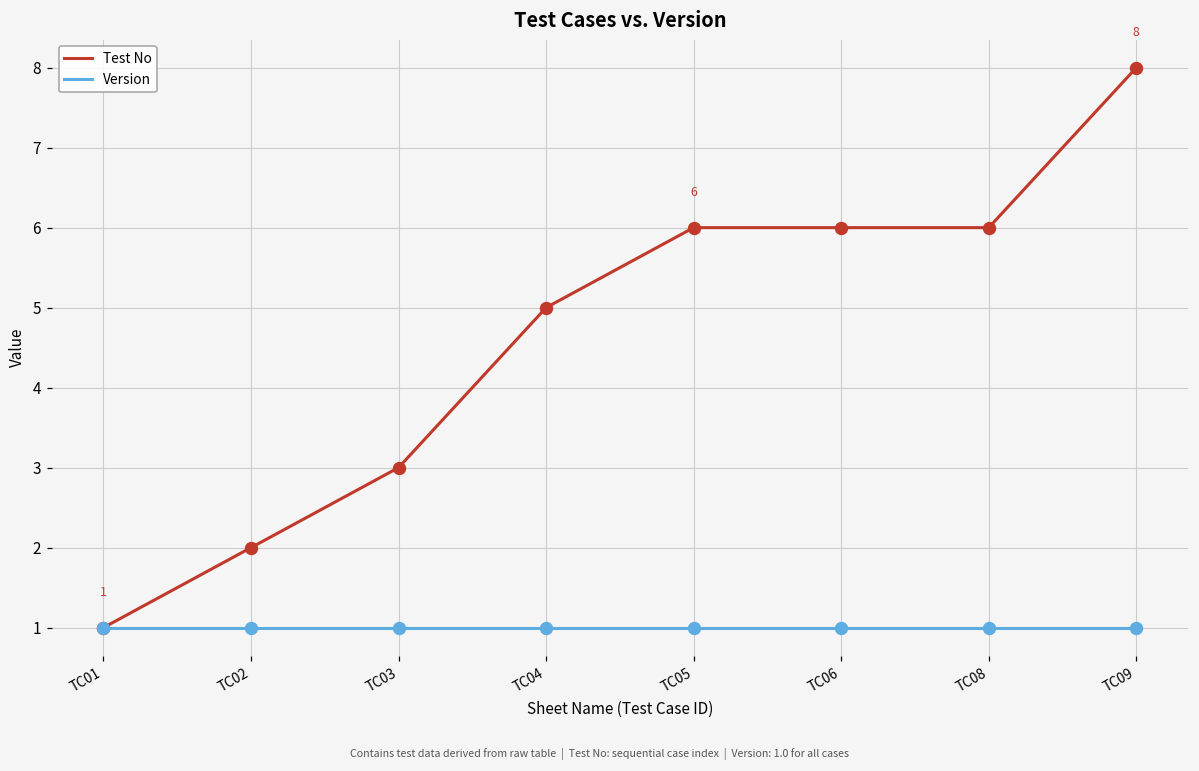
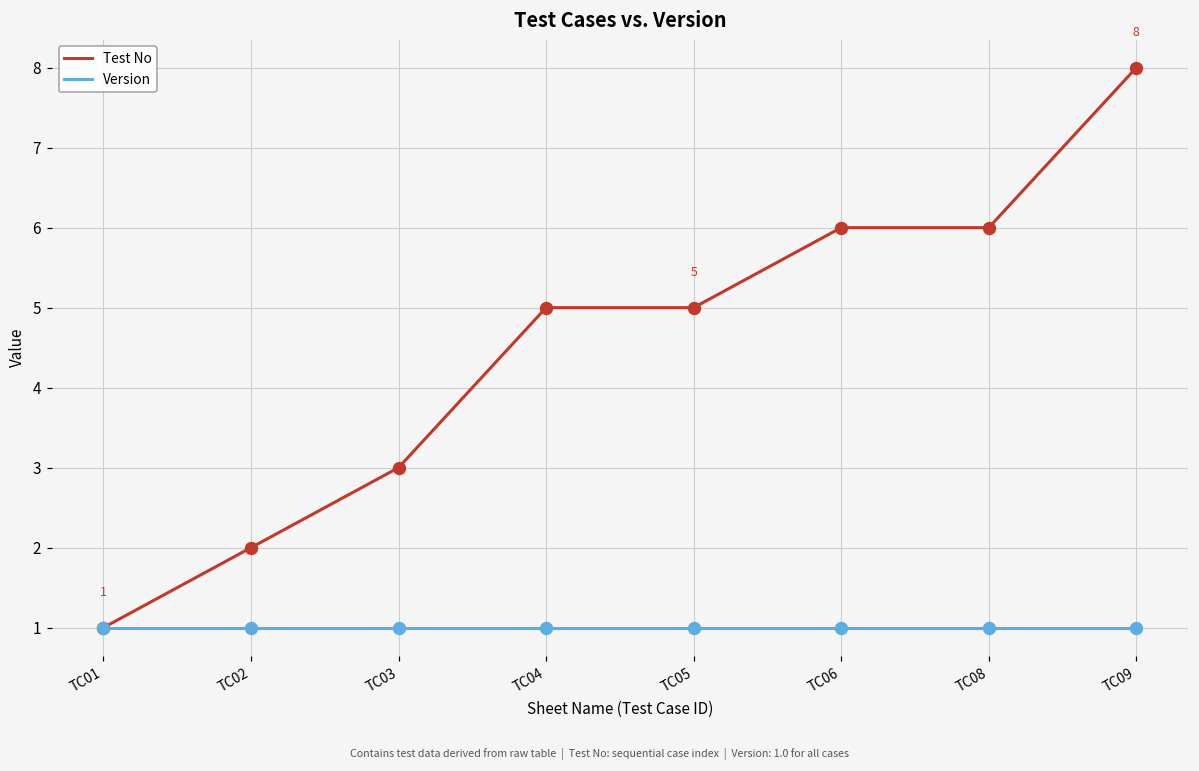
Test No, TC05: 6 -> 5
